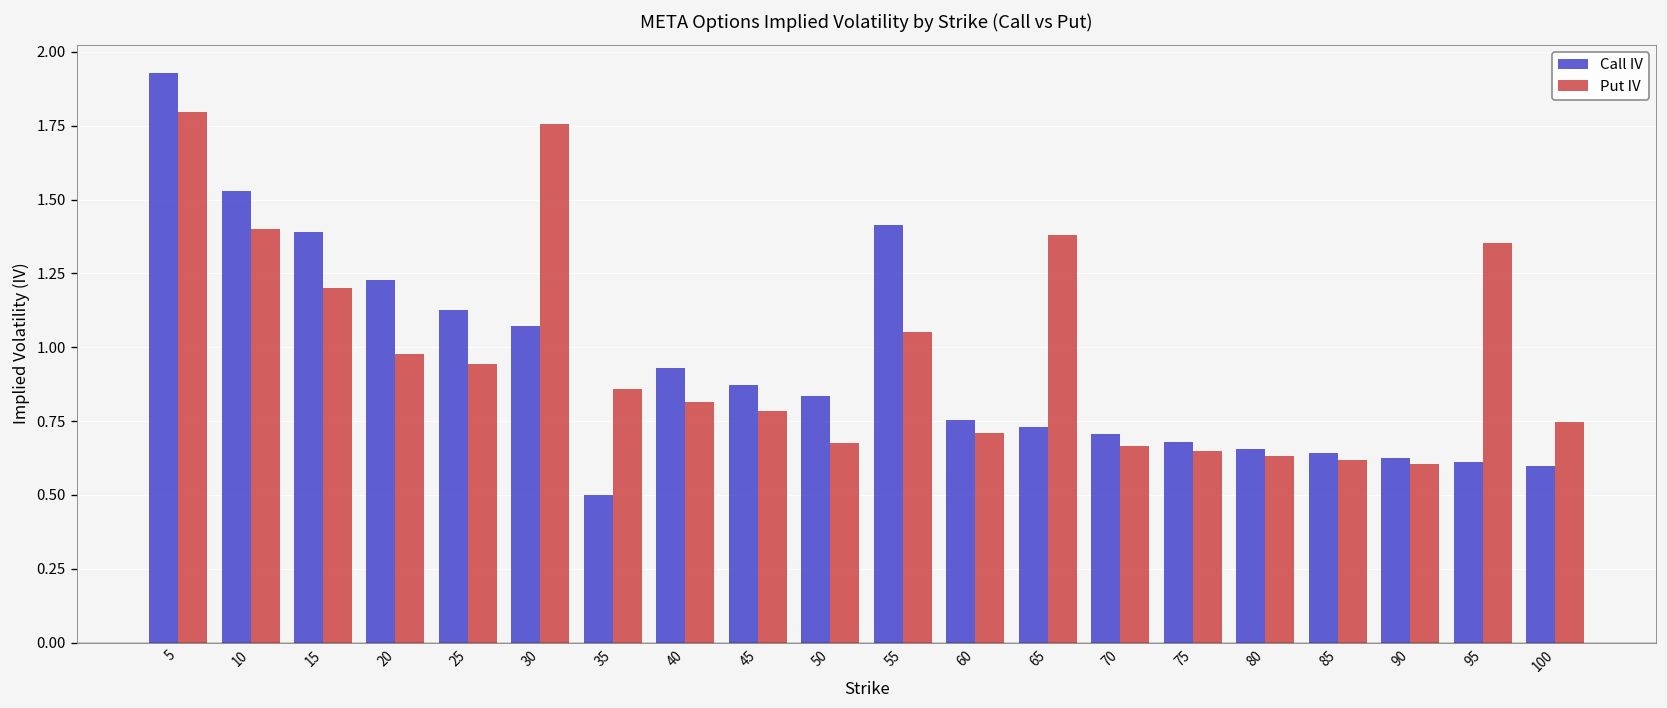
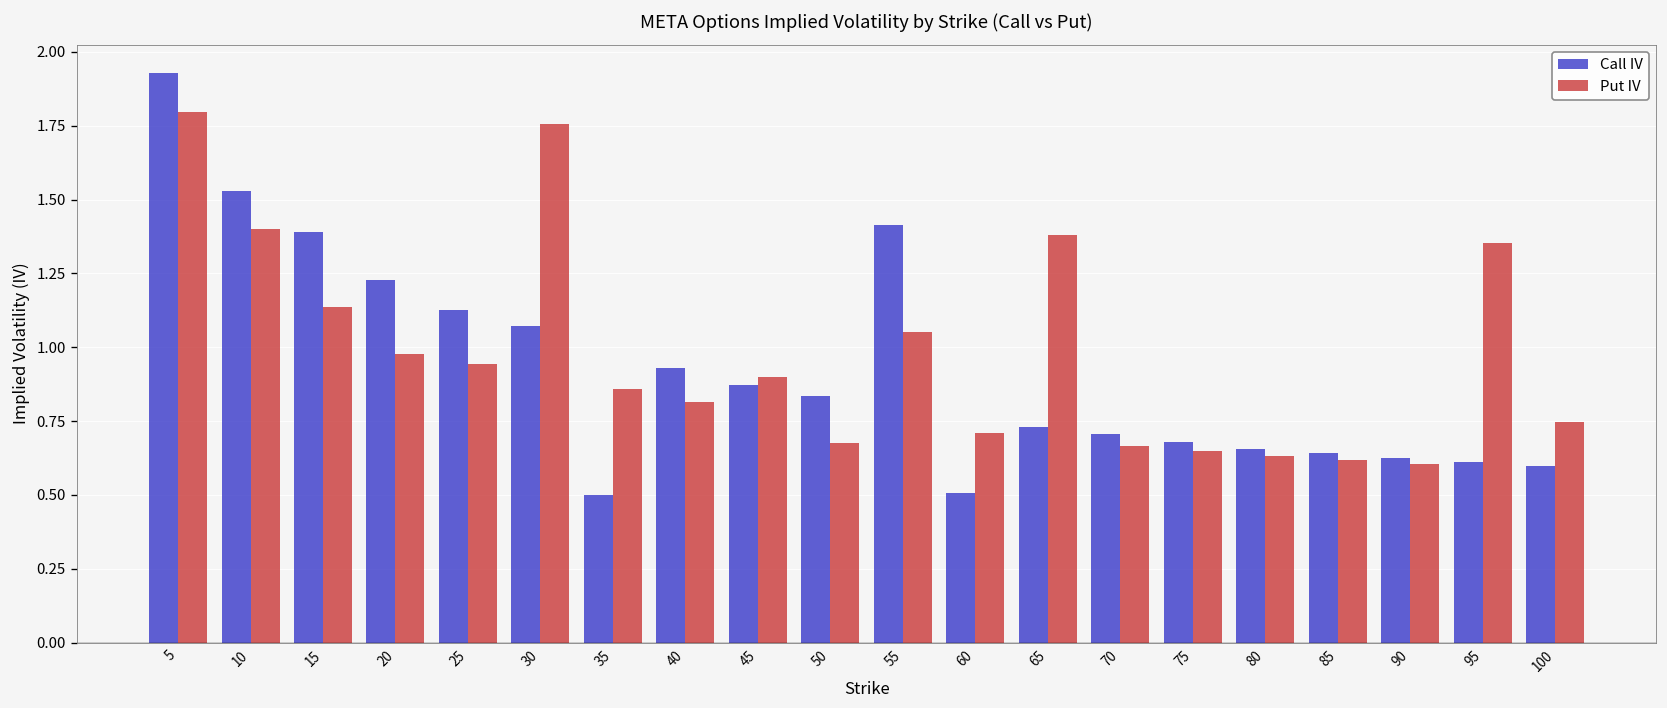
Put IV, 15: 1.20 -> 1.14
Put IV, 45: 0.79 -> 0.90
Call IV, 60: 0.75 -> 0.51
